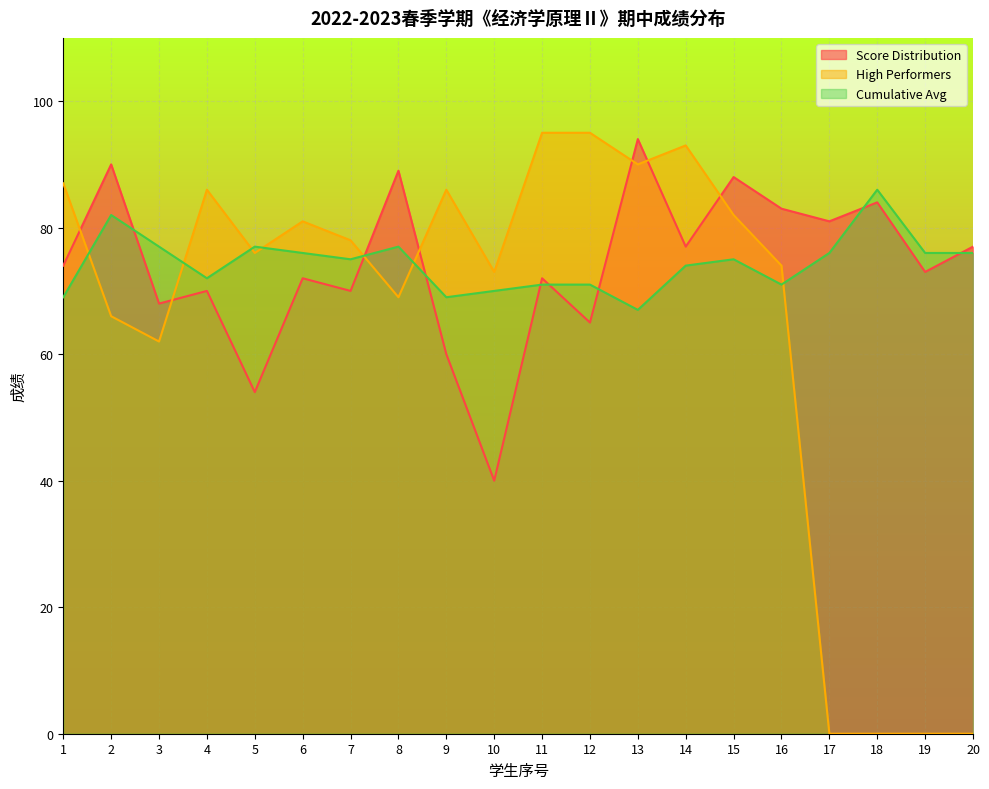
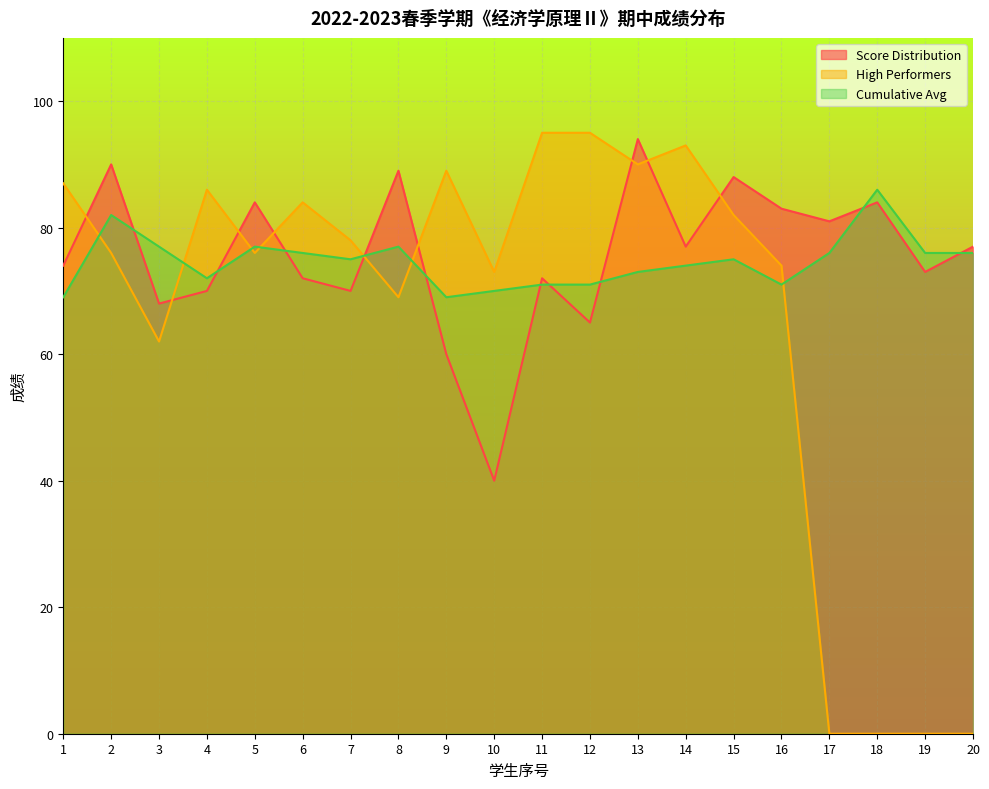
High Performers, 2: 66 -> 76
Score Distribution, 5: 54 -> 84
High Performers, 6: 81 -> 84
High Performers, 9: 86 -> 89
Cumulative Avg, 13: 67 -> 73
